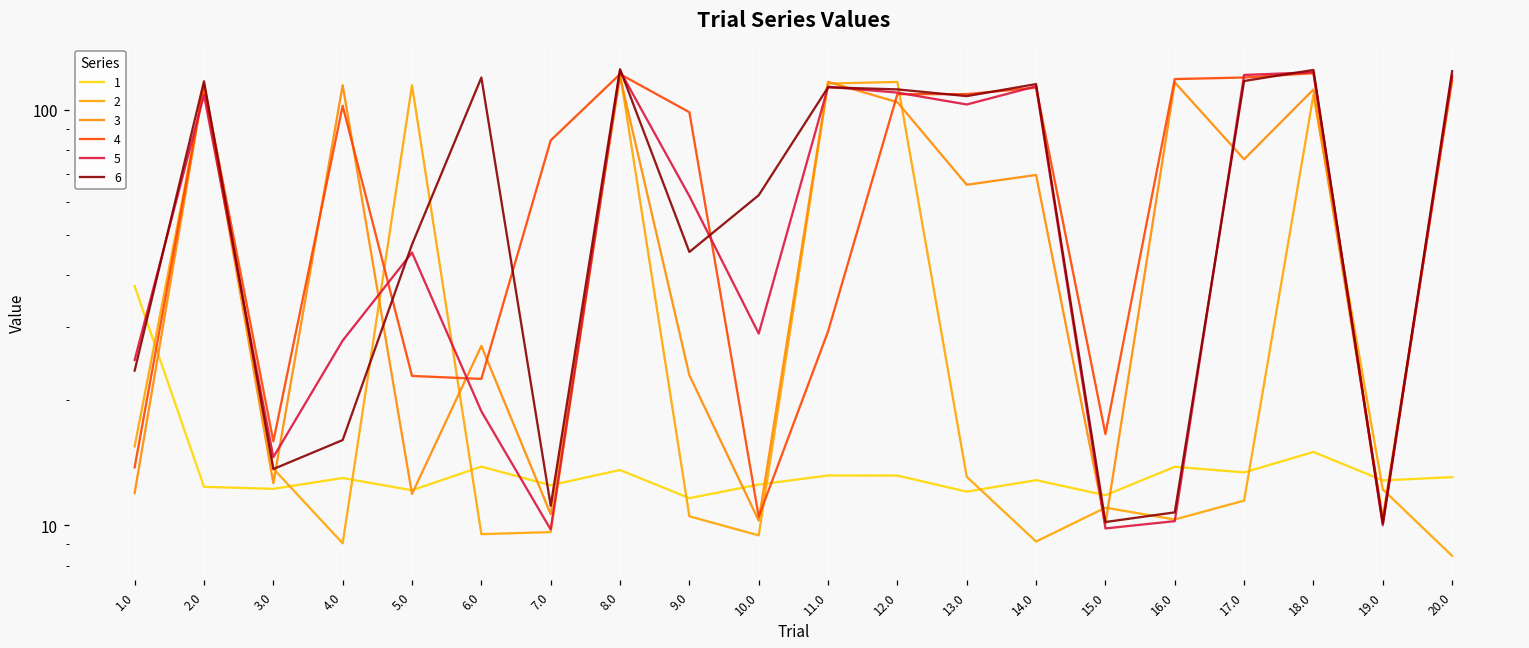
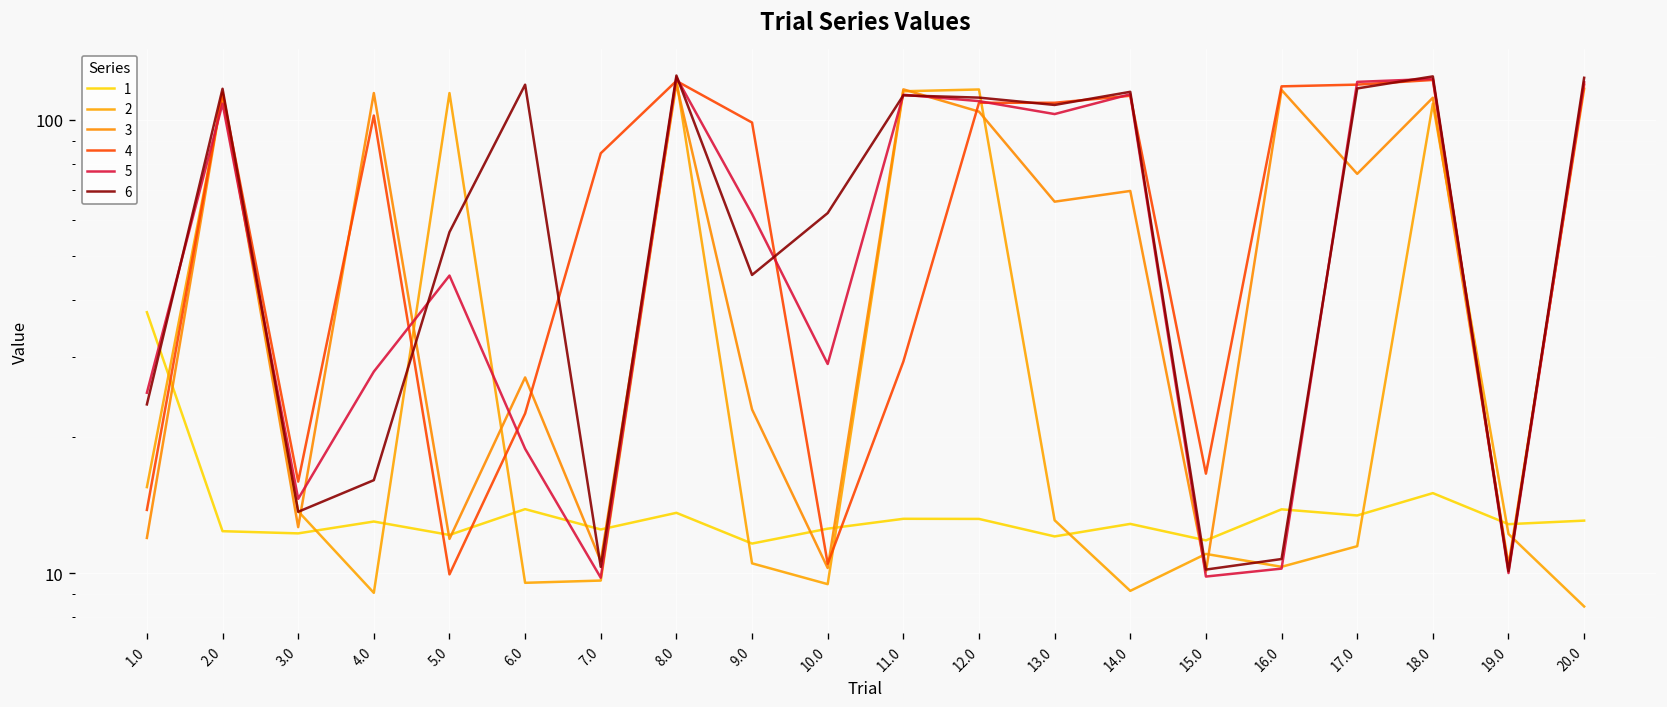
4, 5.0: 23 -> 9.9
6, 5.0: 47 -> 57
6, 7.0: 11.2 -> 10.3
